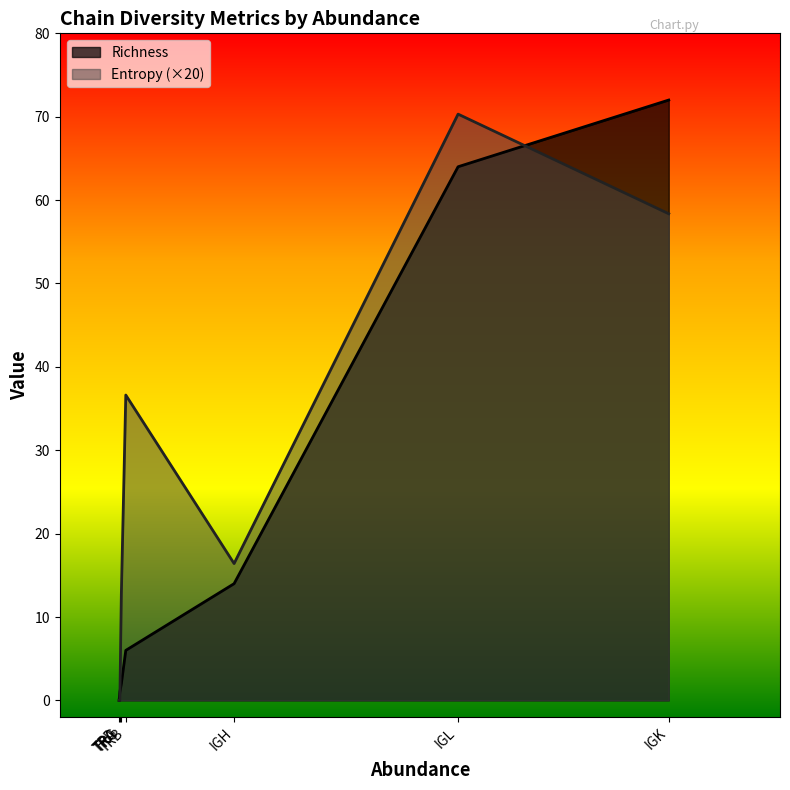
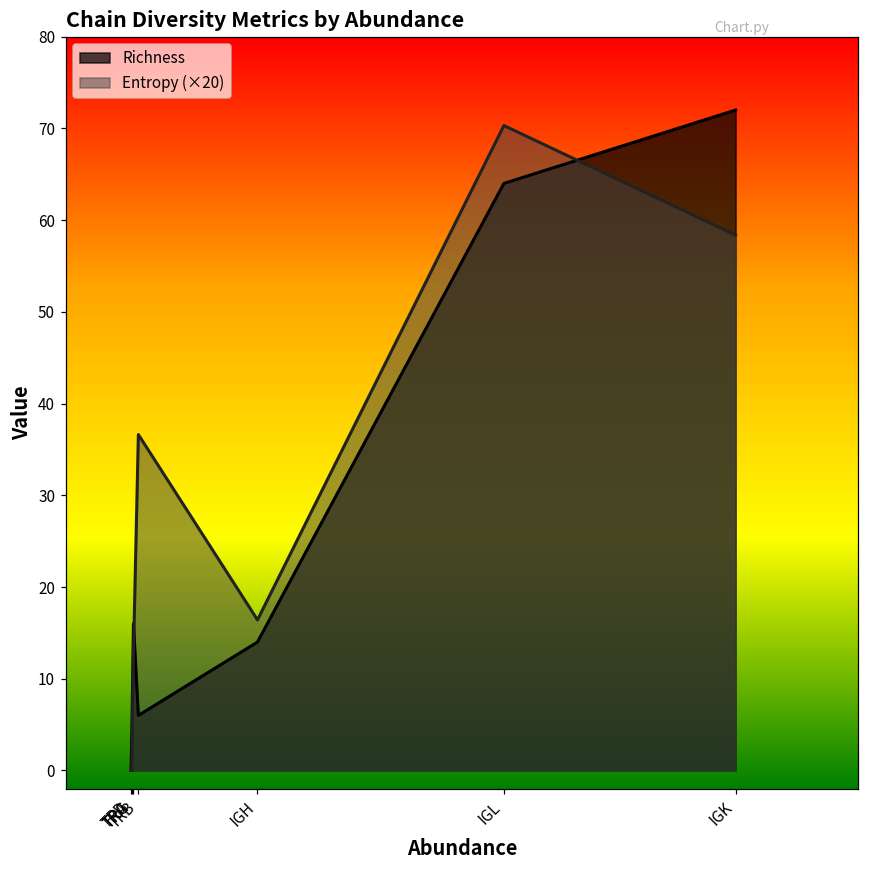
Richness, TRA: 1 -> 4
Richness, TRG: 2 -> 16
